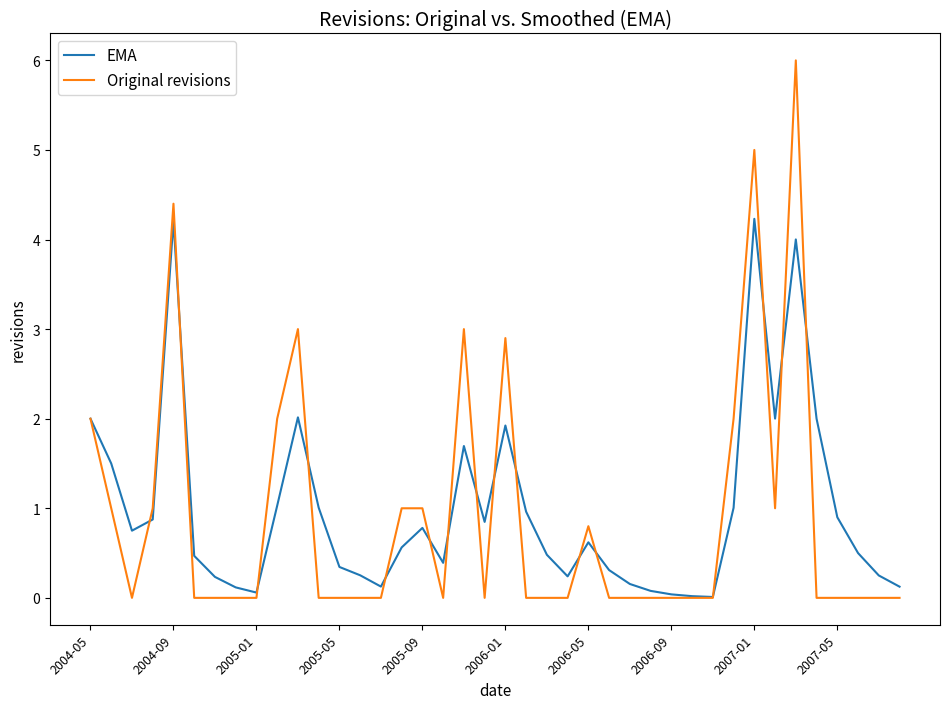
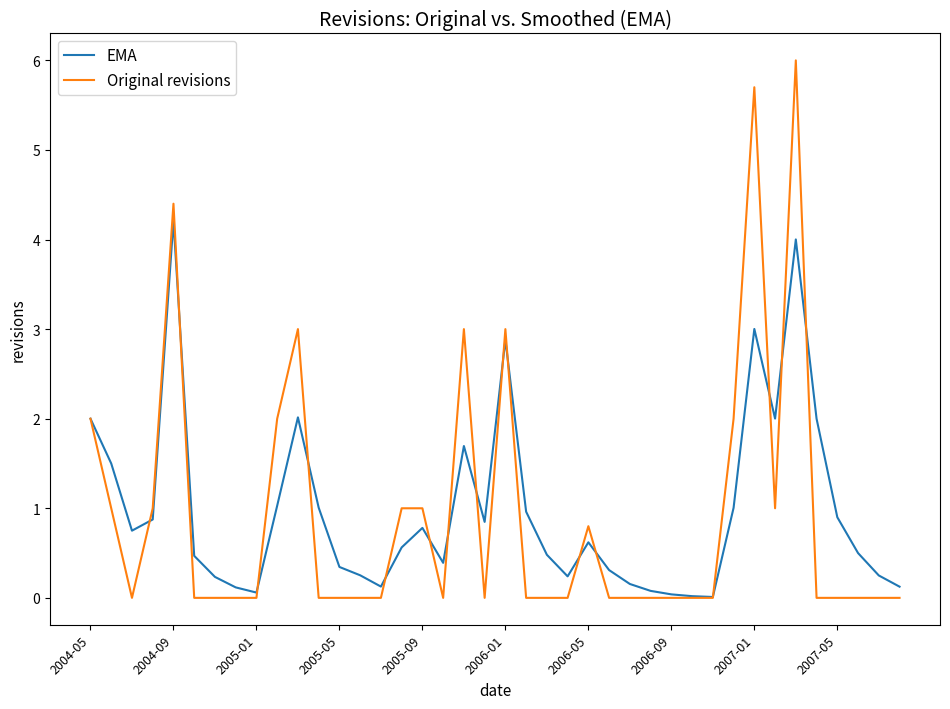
EMA, 2006-01: 1.9 -> 2.9
Original revisions, 2006-01: 2.9 -> 3.0
EMA, 2007-01: 4.2 -> 3.0
Original revisions, 2007-01: 5.0 -> 5.7
